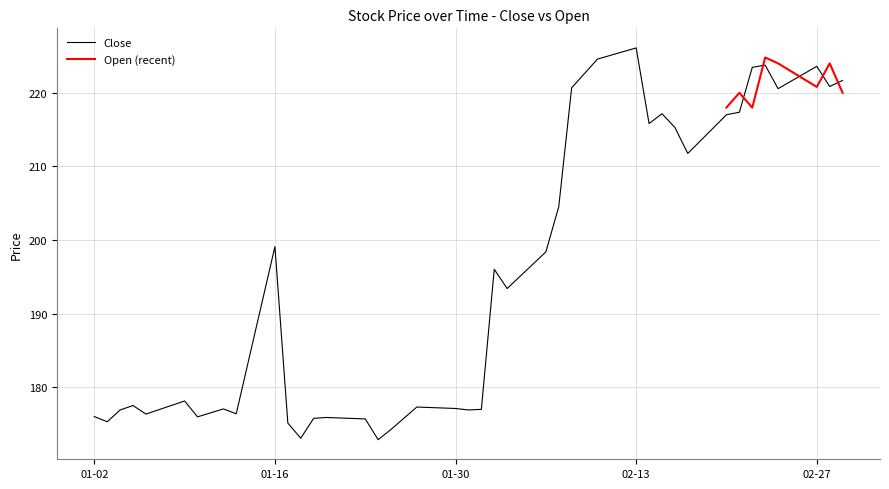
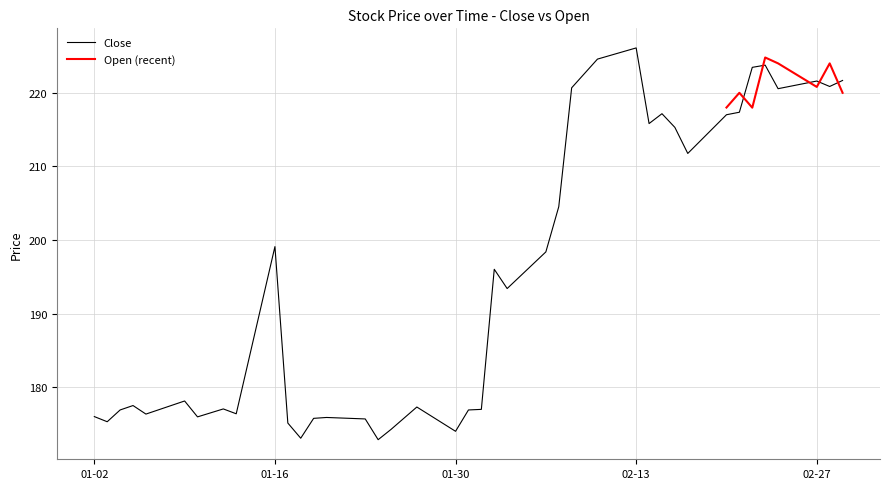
Close, 01-30: 177 -> 174
Close, 02-27: 224 -> 222
